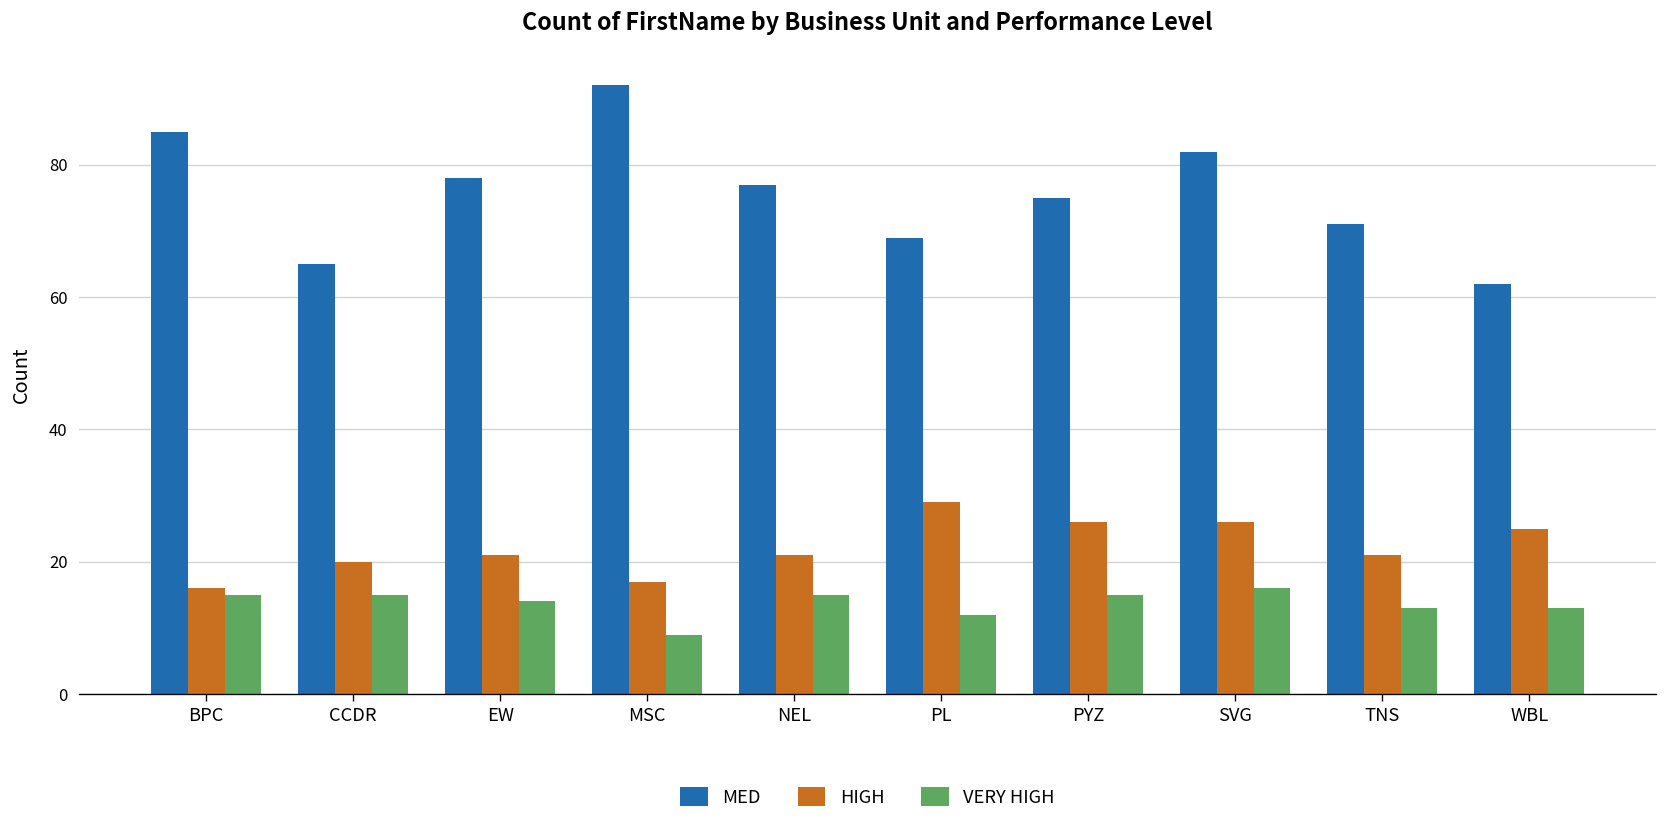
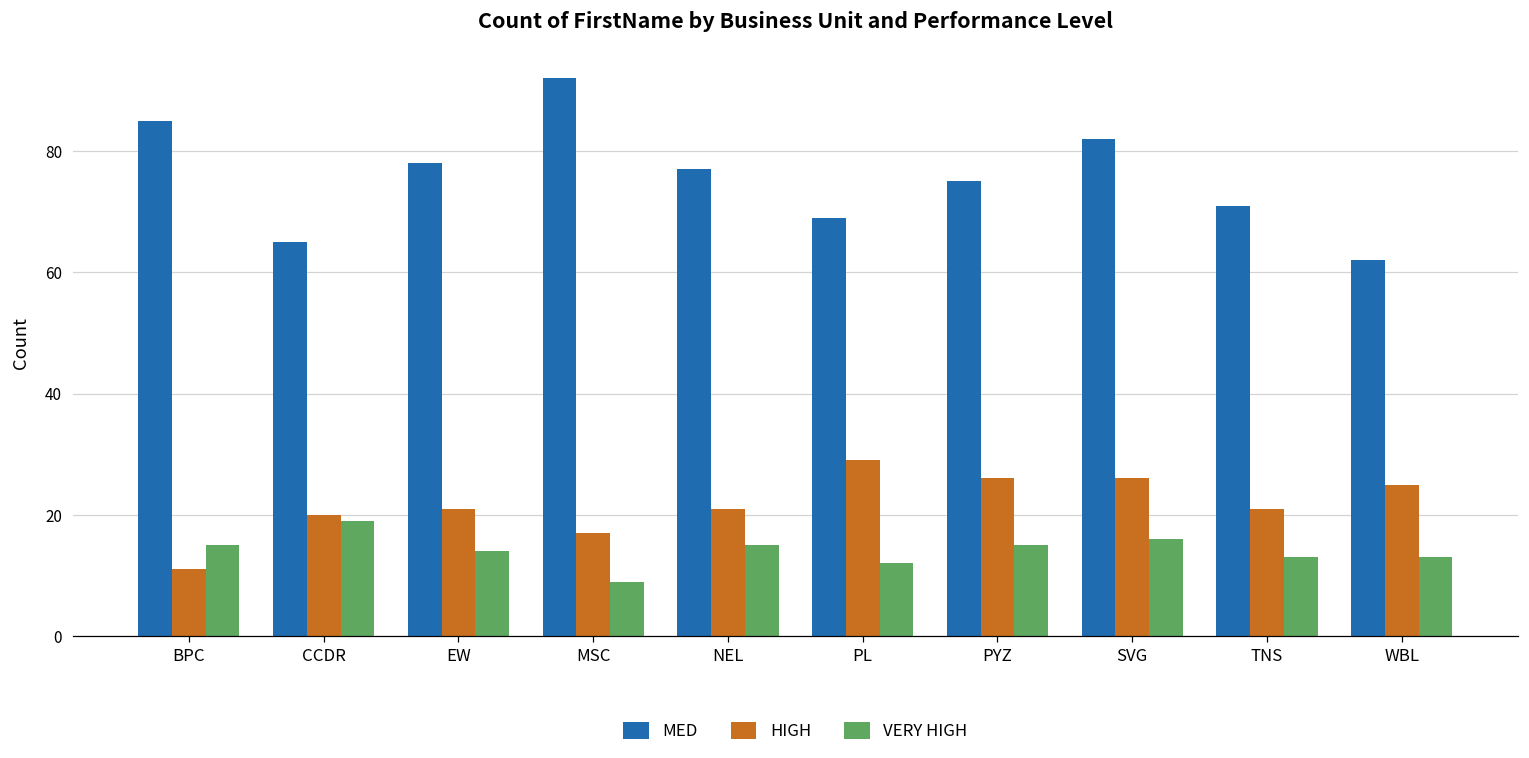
HIGH, BPC: 16 -> 11
VERY HIGH, CCDR: 15 -> 19
